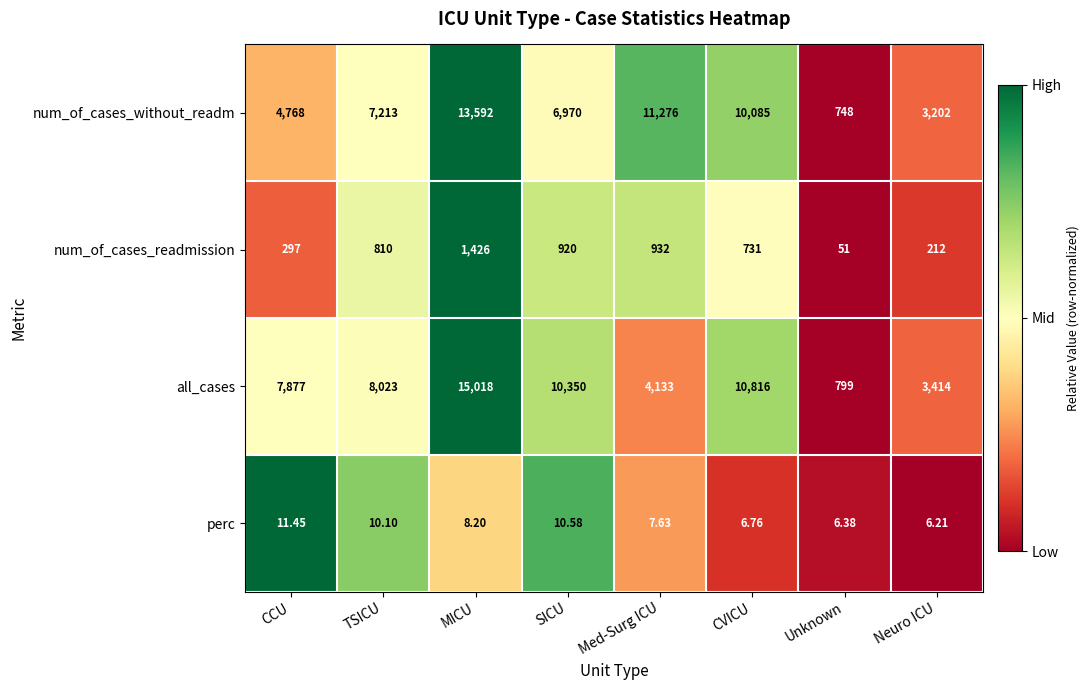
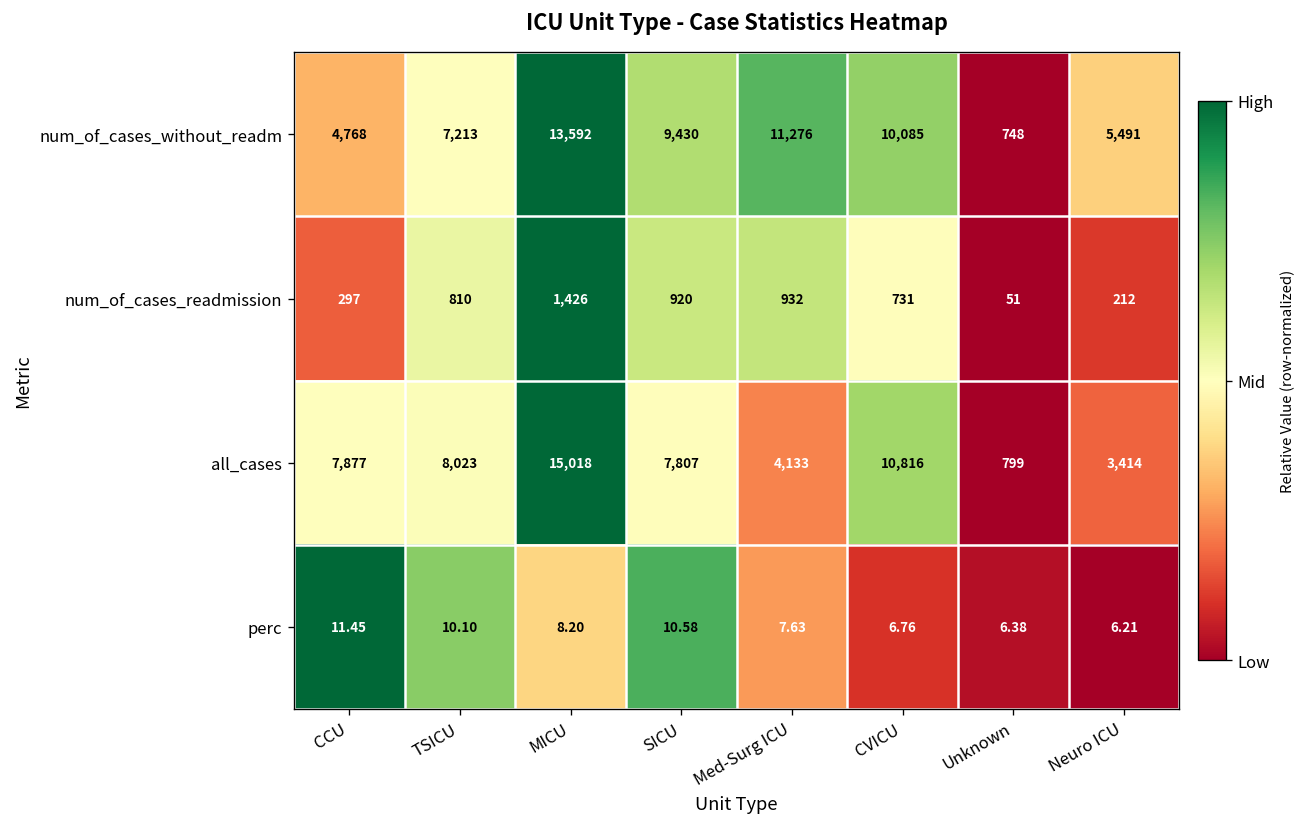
num_of_cases_without_readm, SICU: 6,970 -> 9,430
num_of_cases_without_readm, Neuro ICU: 3,202 -> 5,491
all_cases, SICU: 10,350 -> 7,807
